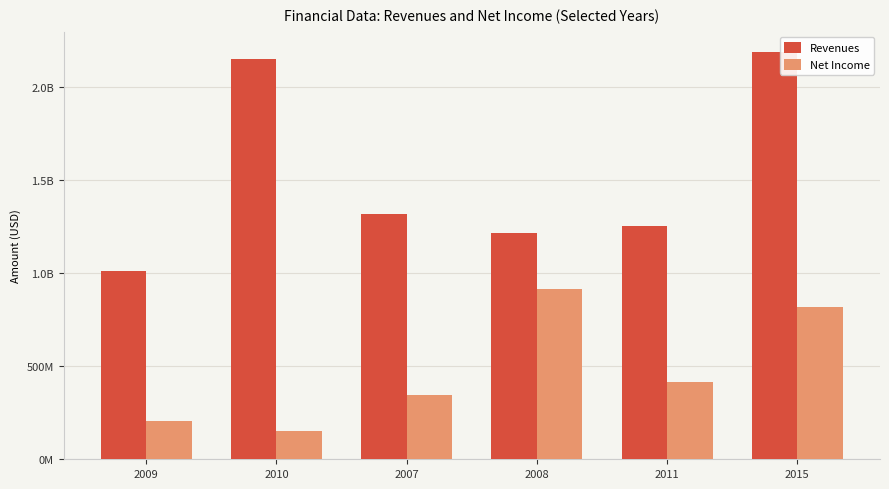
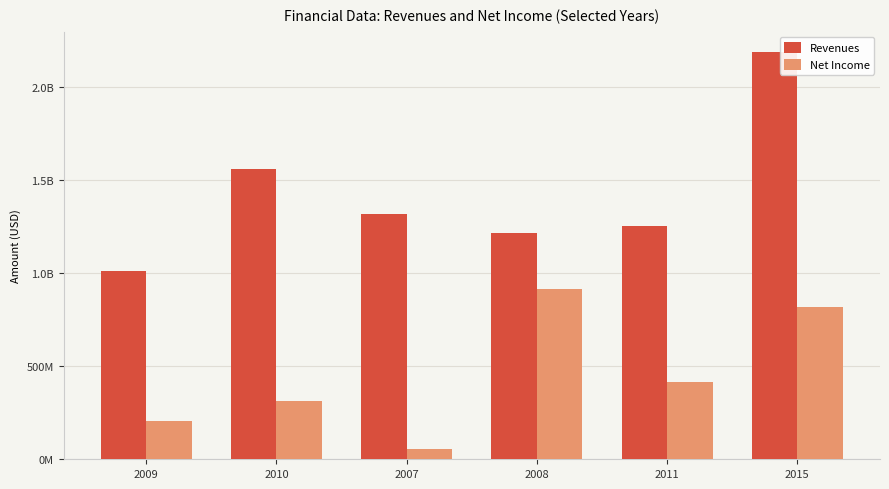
Revenues, 2010: 2150000000 -> 1560000000
Net Income, 2010: 150000000 -> 310000000
Net Income, 2007: 350000000 -> 60000000
